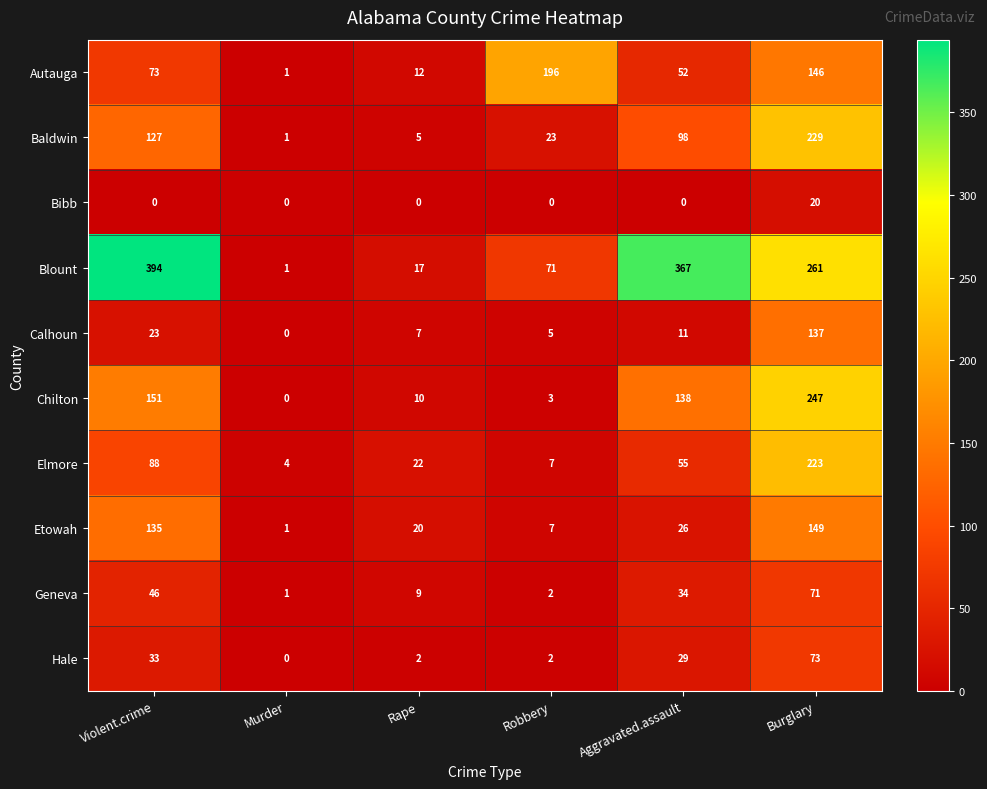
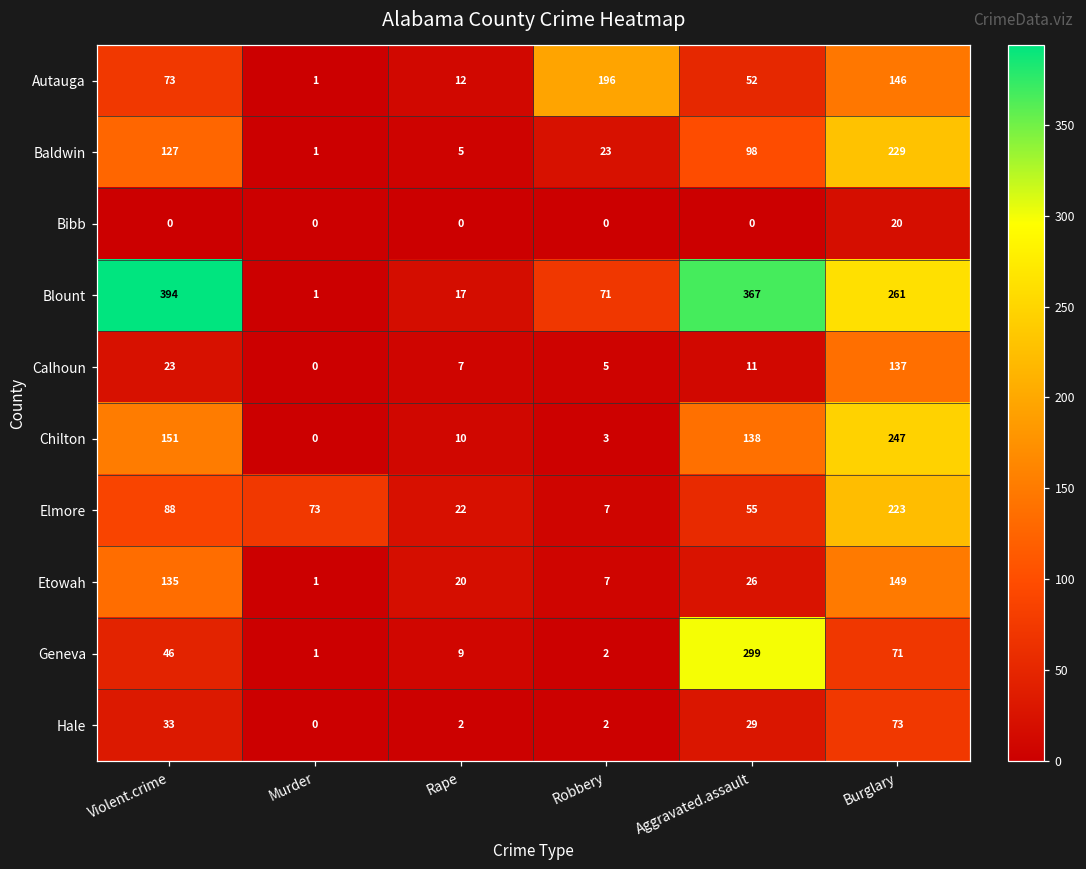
Elmore, Murder: 4 -> 73
Geneva, Aggravated.assault: 34 -> 299
